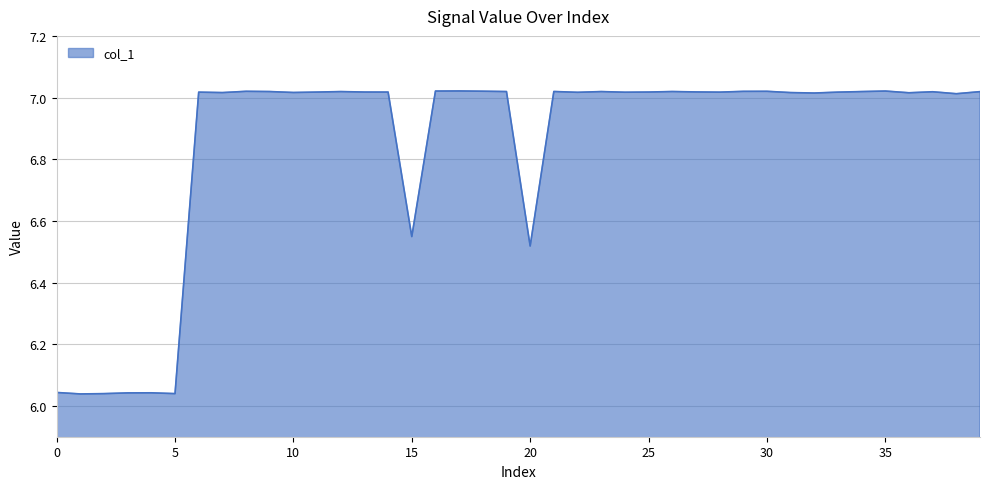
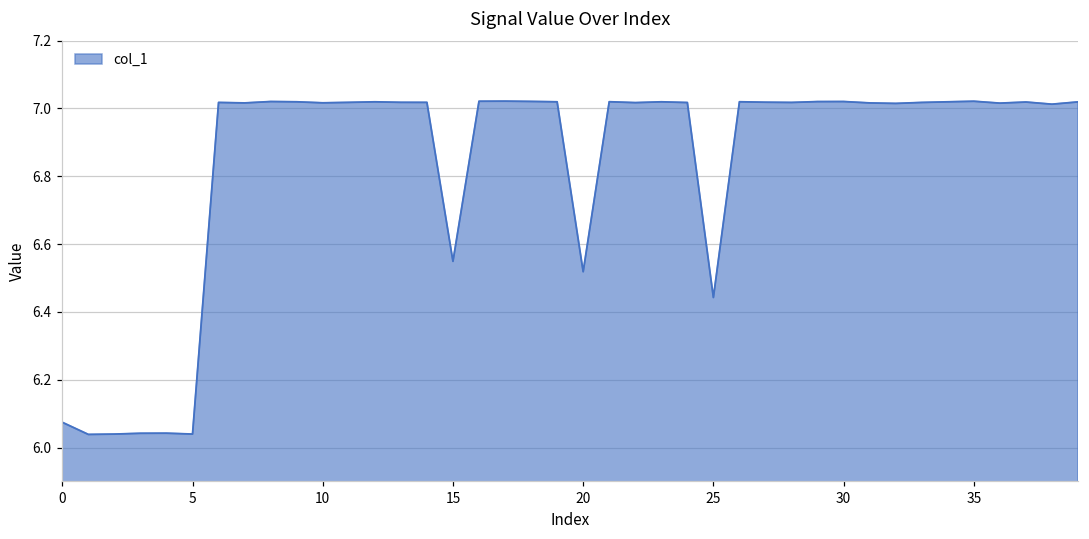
0: 6.04 -> 6.07
25: 7.02 -> 6.44
